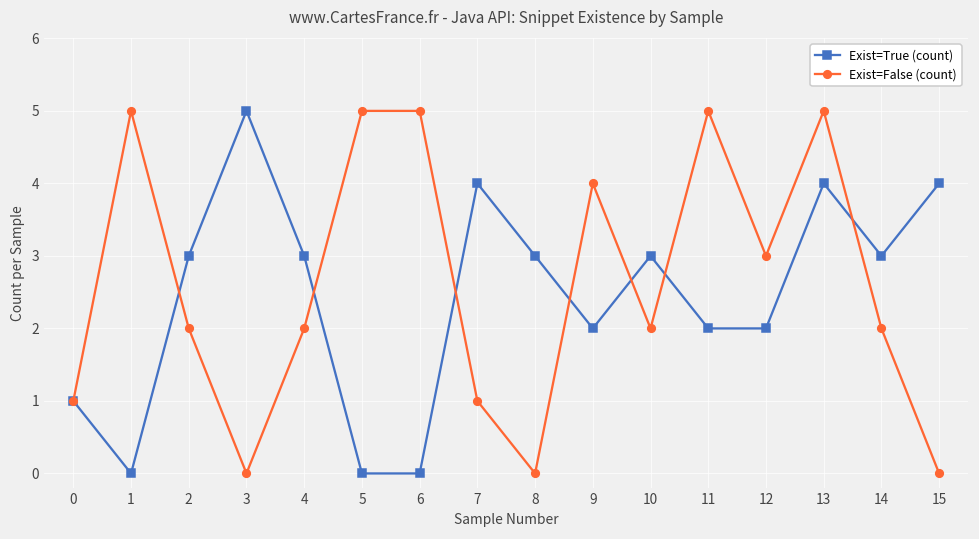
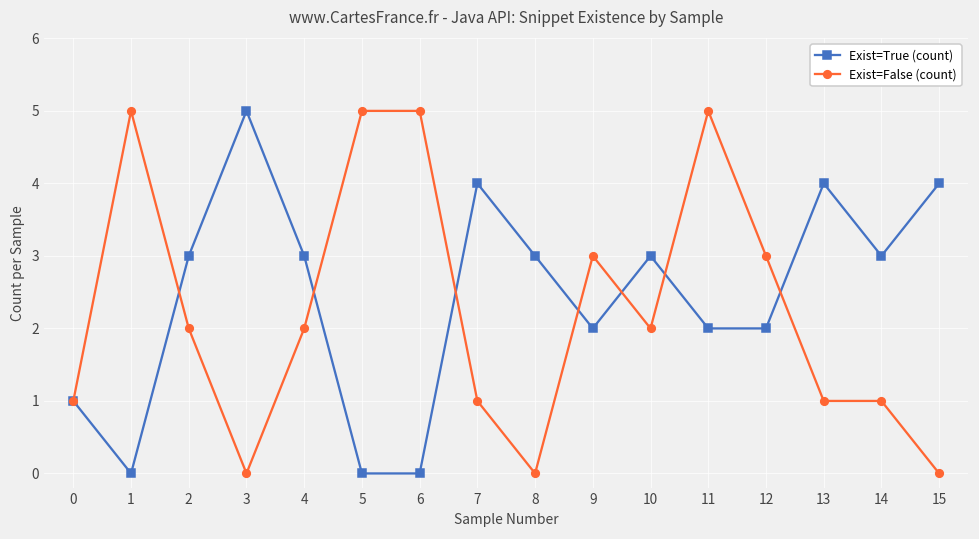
Exist=False (count), 9: 4 -> 3
Exist=False (count), 13: 5 -> 1
Exist=False (count), 14: 2 -> 1
